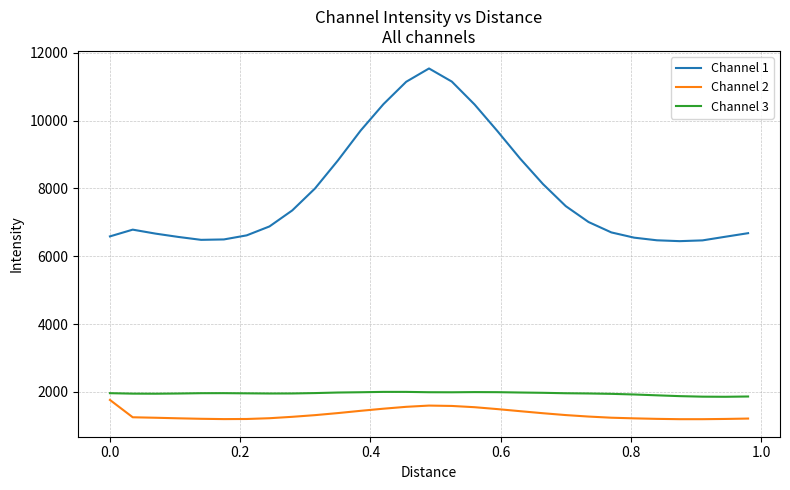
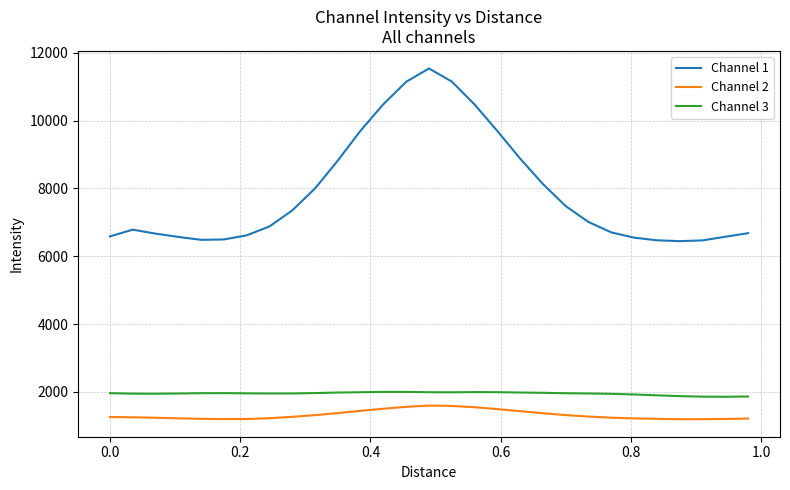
Channel 2, 0.0: 1800 -> 1300
